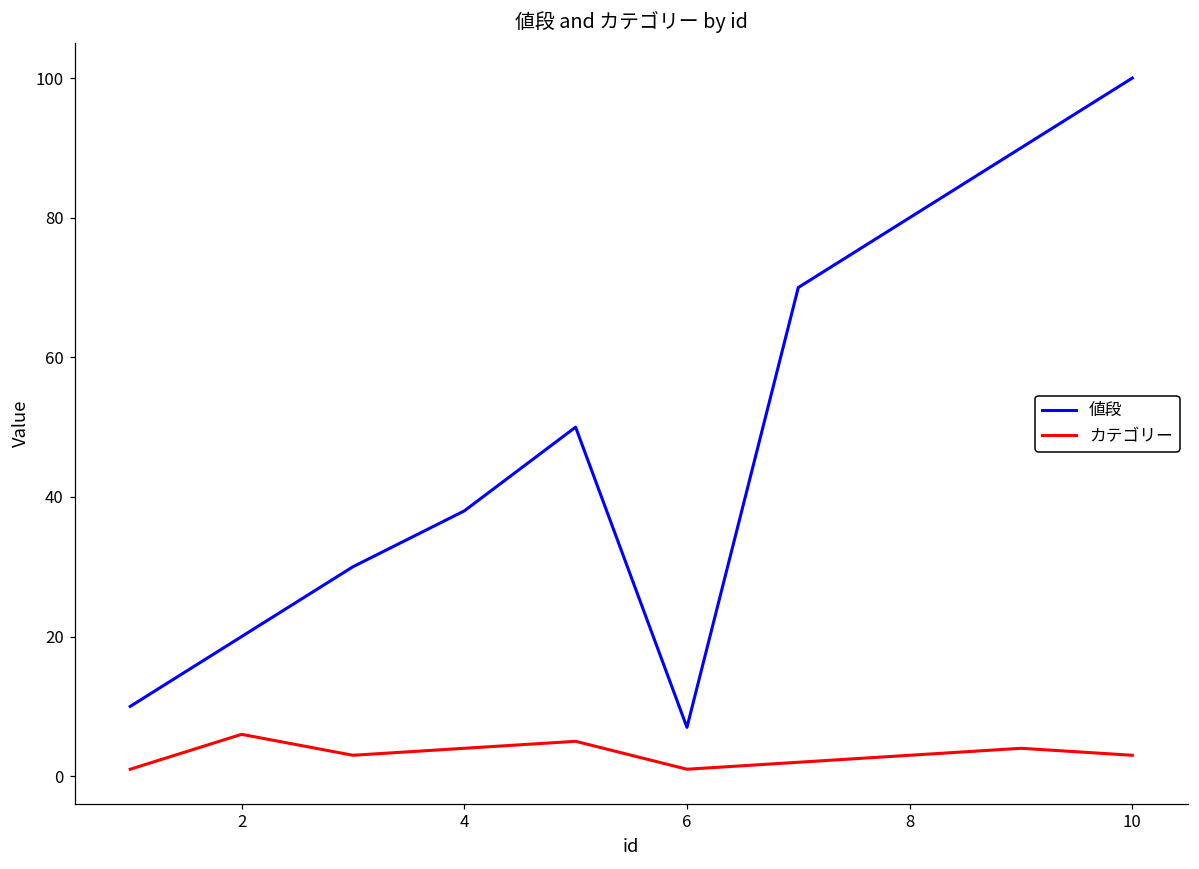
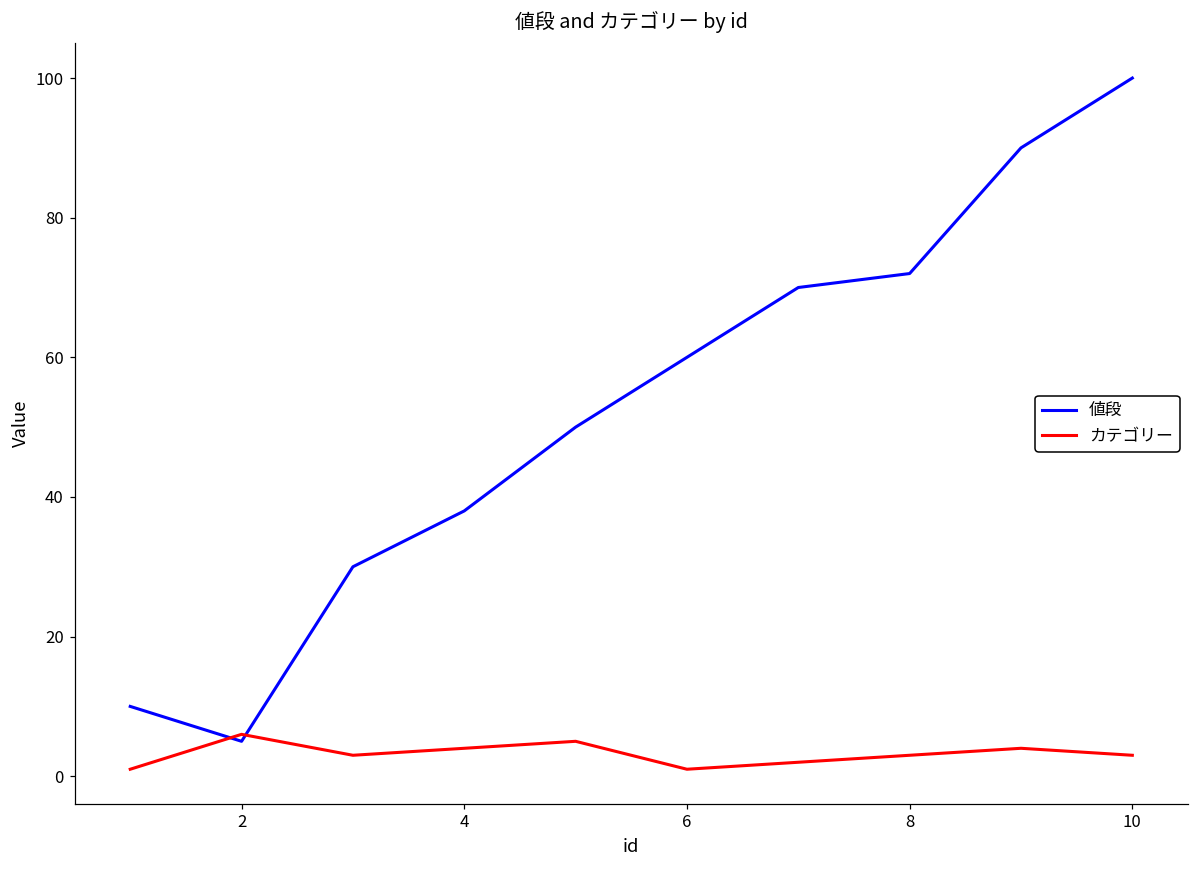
値段, 2: 20 -> 5
値段, 6: 7 -> 60
値段, 8: 80 -> 72
